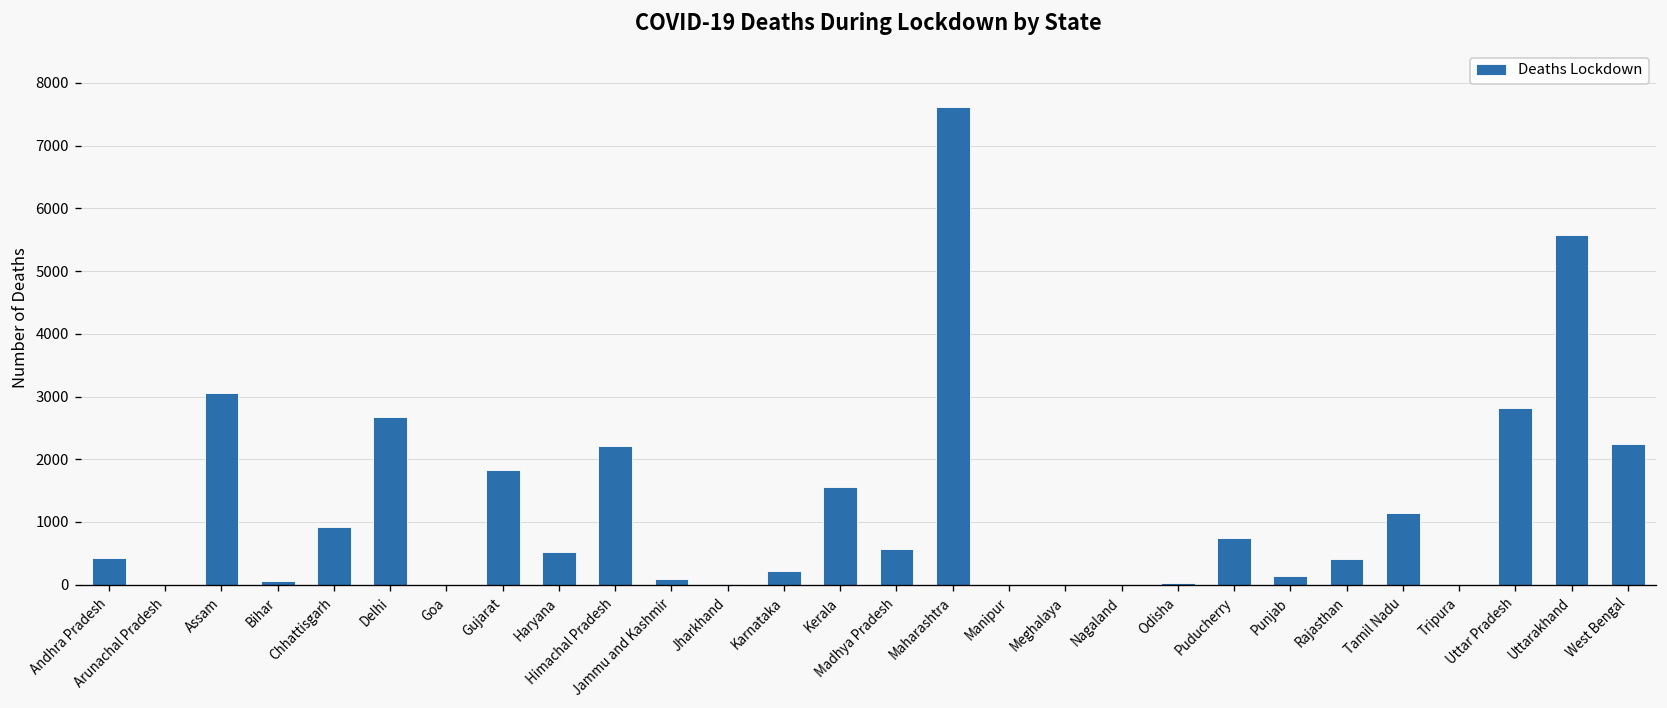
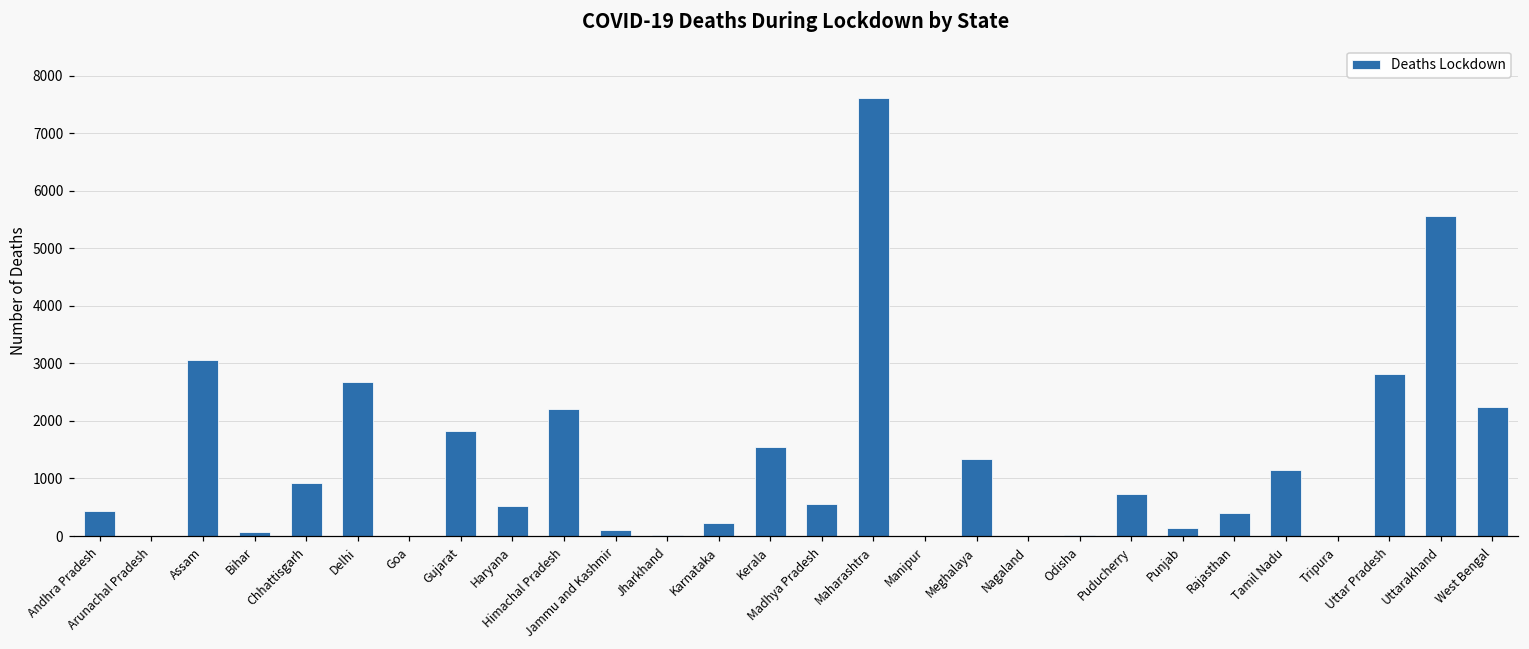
Meghalaya: 0 -> 1300
